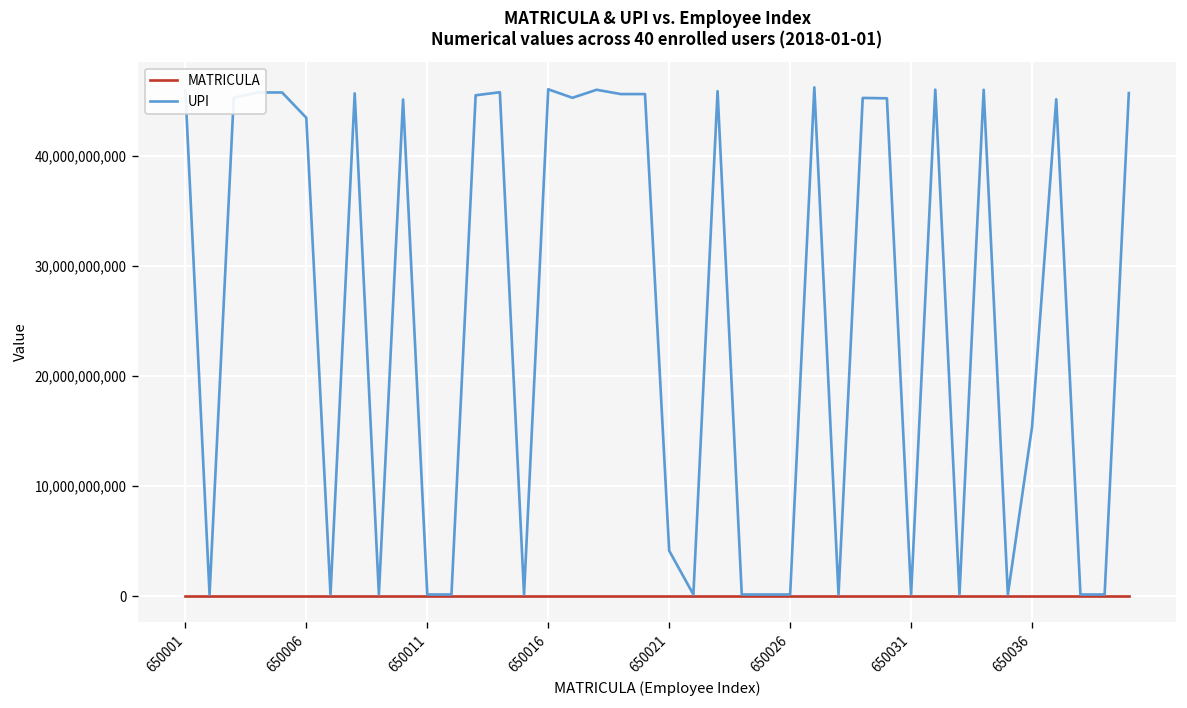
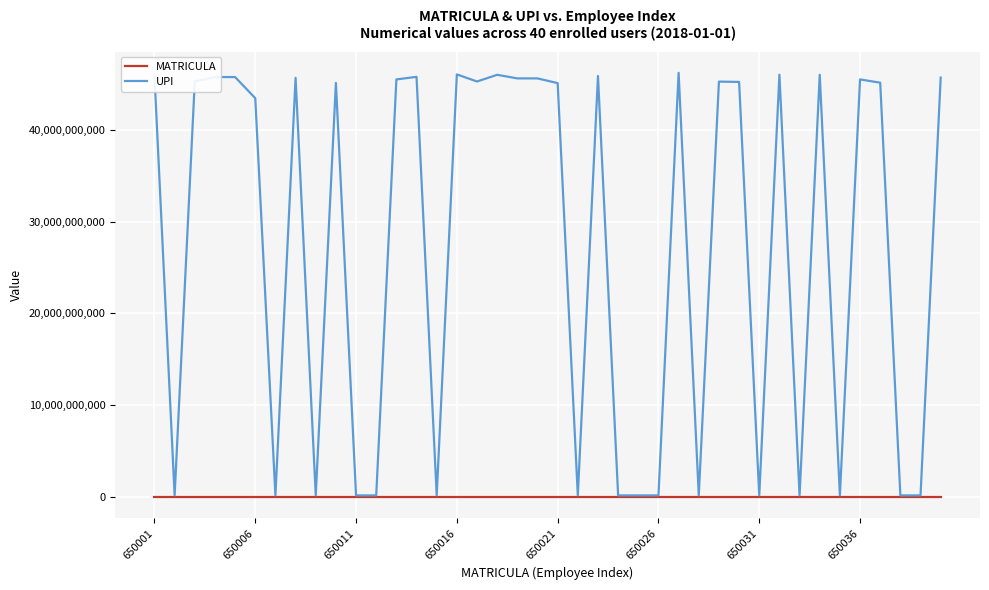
UPI, 650021: 4,000,000,000 -> 45,000,000,000
UPI, 650036: 15,000,000,000 -> 45,000,000,000
